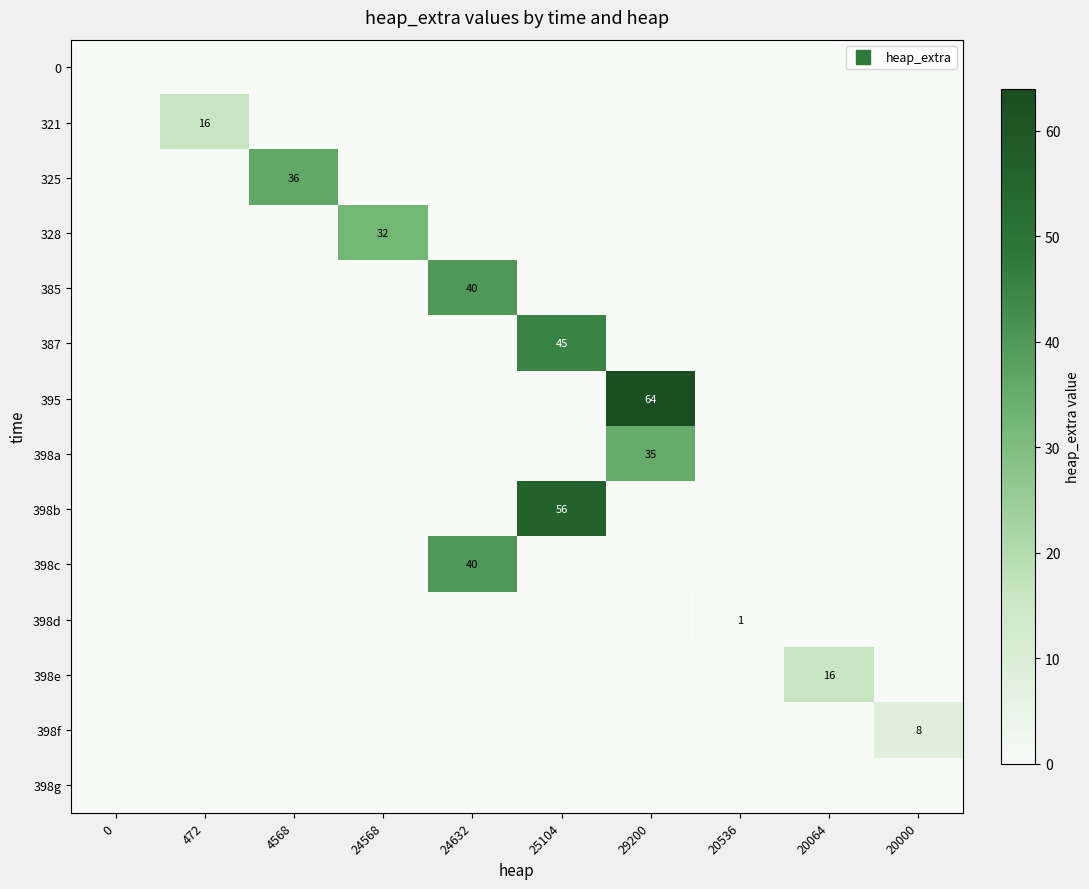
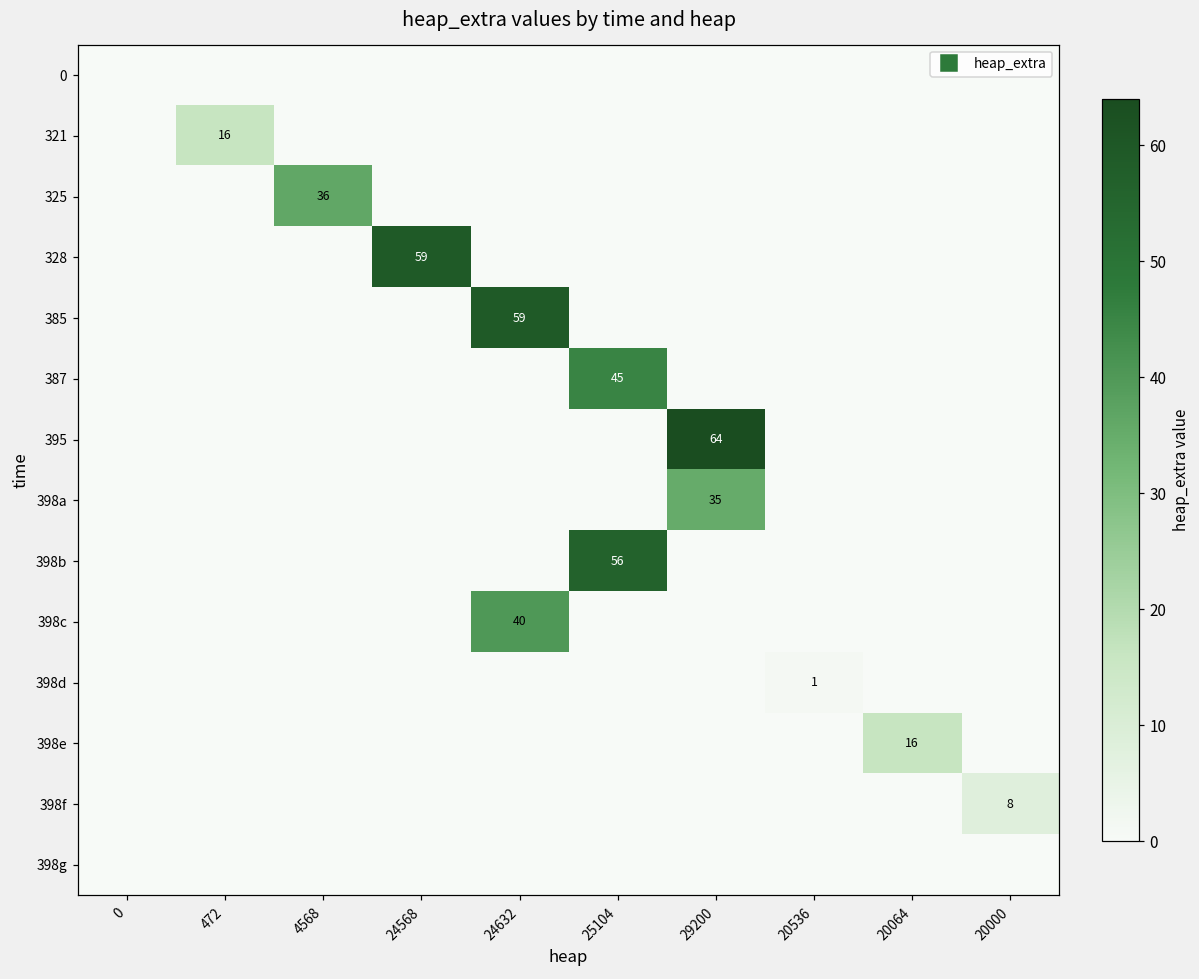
328, 24568: 32 -> 59
385, 24632: 40 -> 59
